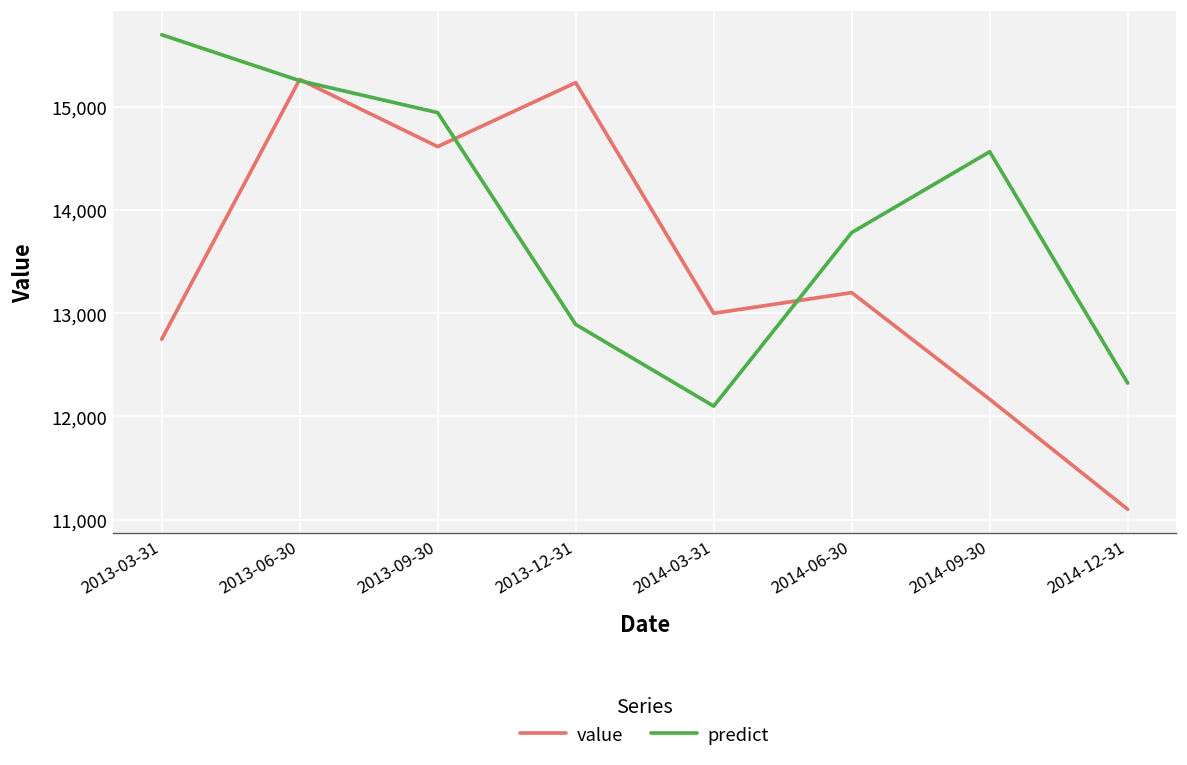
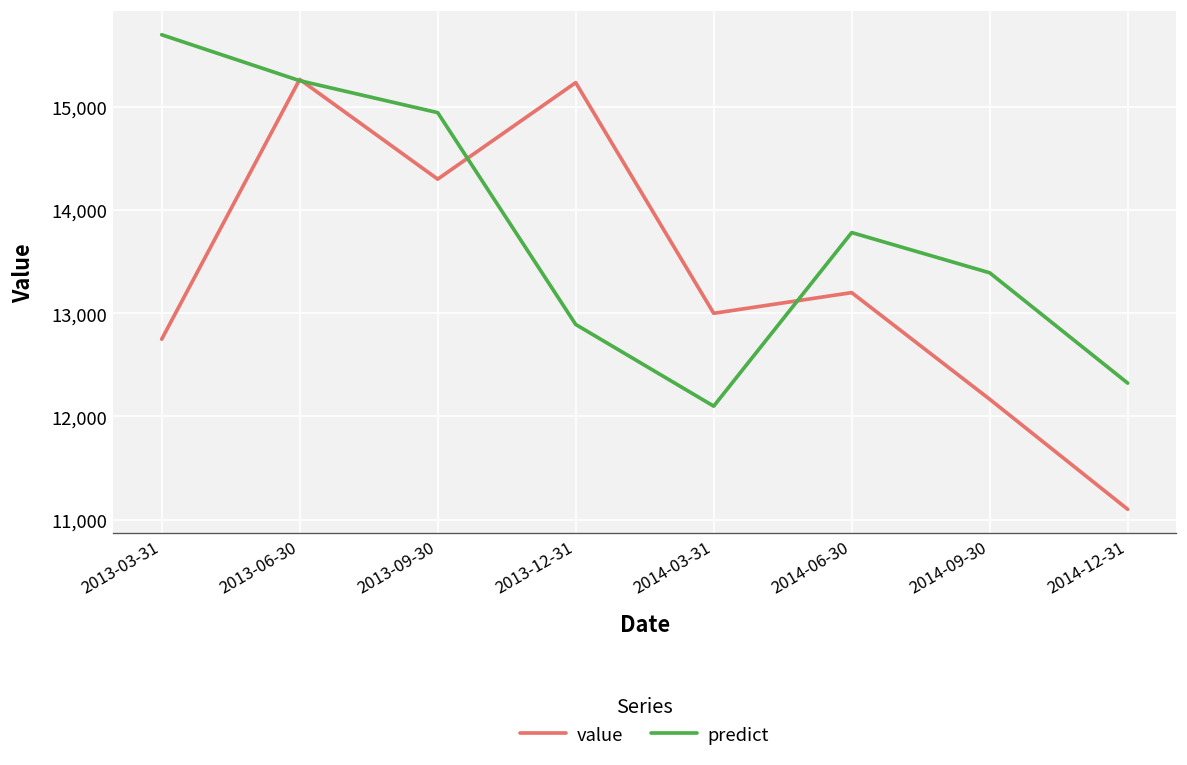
value, 2013-09-30: 14,600 -> 14,300
predict, 2014-09-30: 14,600 -> 13,400
